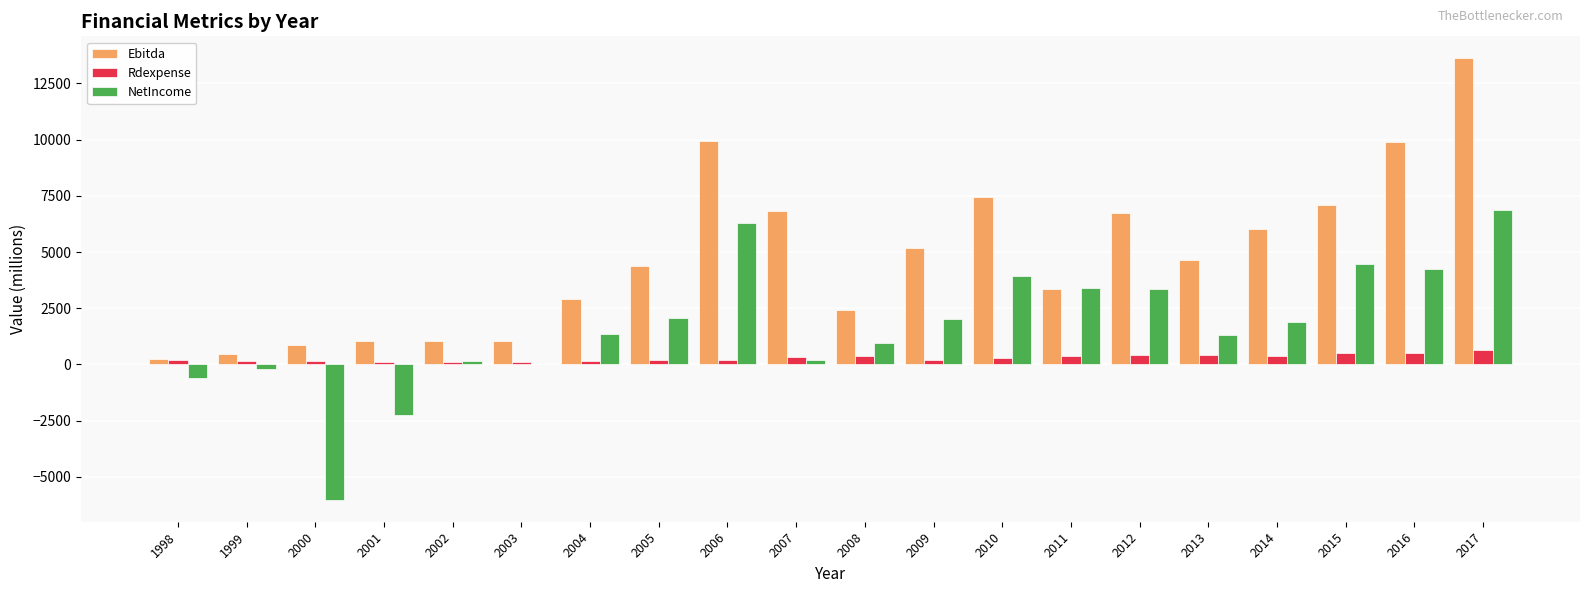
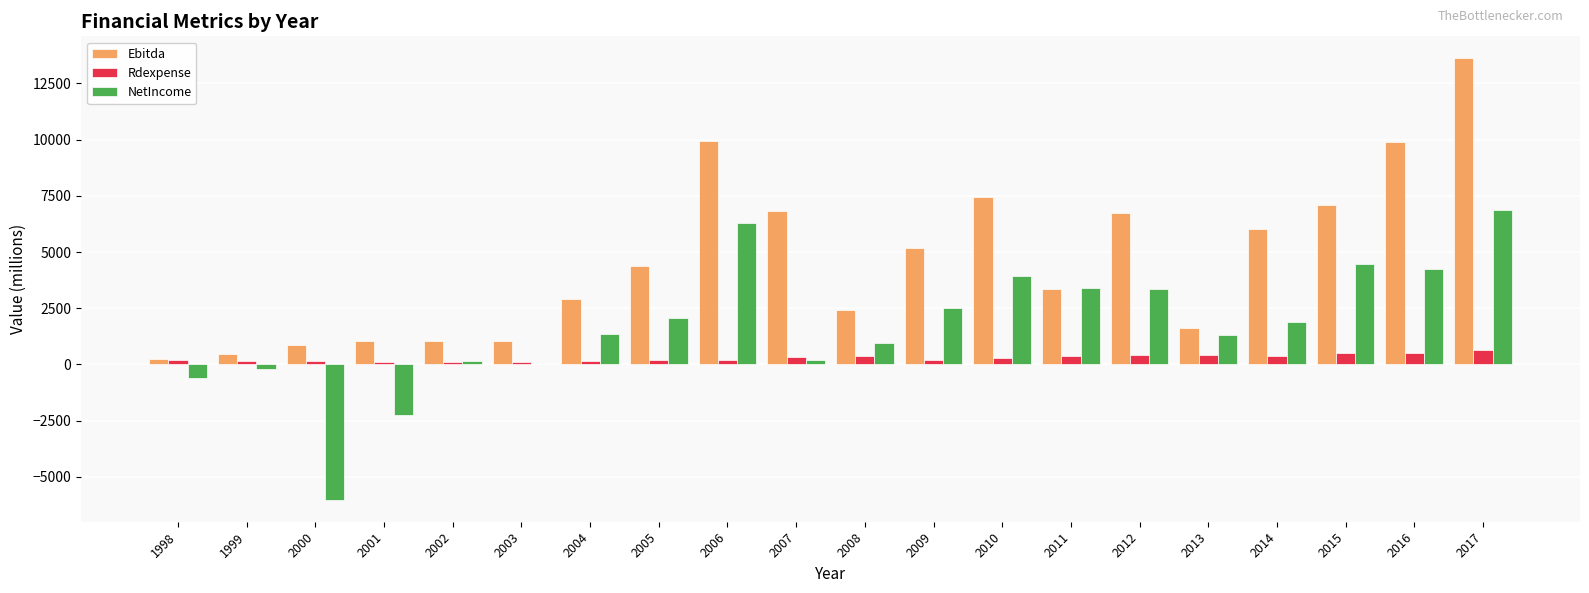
NetIncome, 2009: 2000 -> 2500
Ebitda, 2013: 4600 -> 1600
